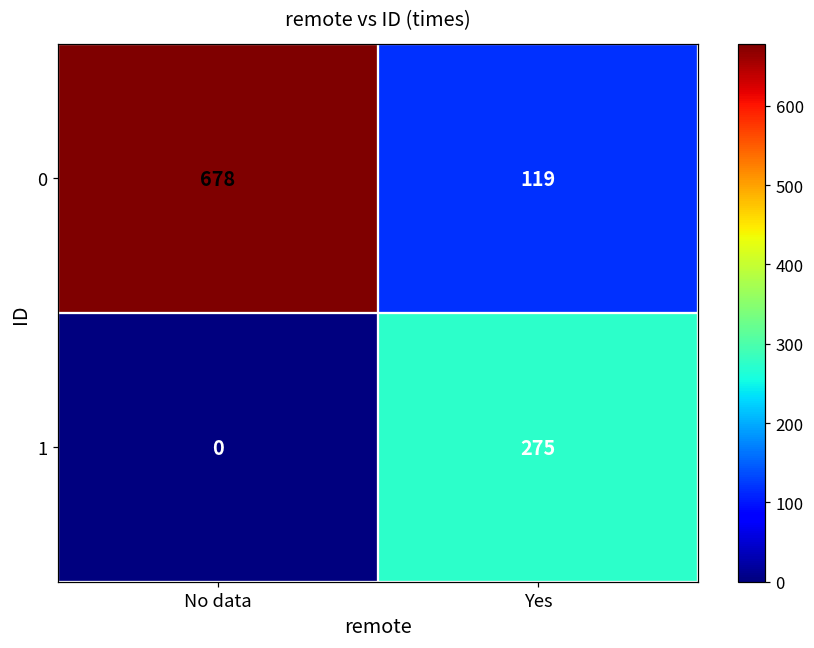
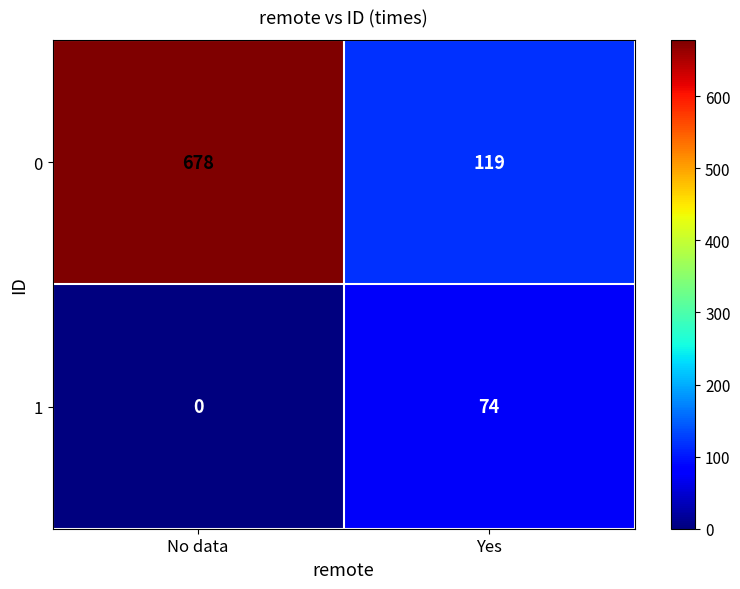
1, Yes: 275 -> 74
